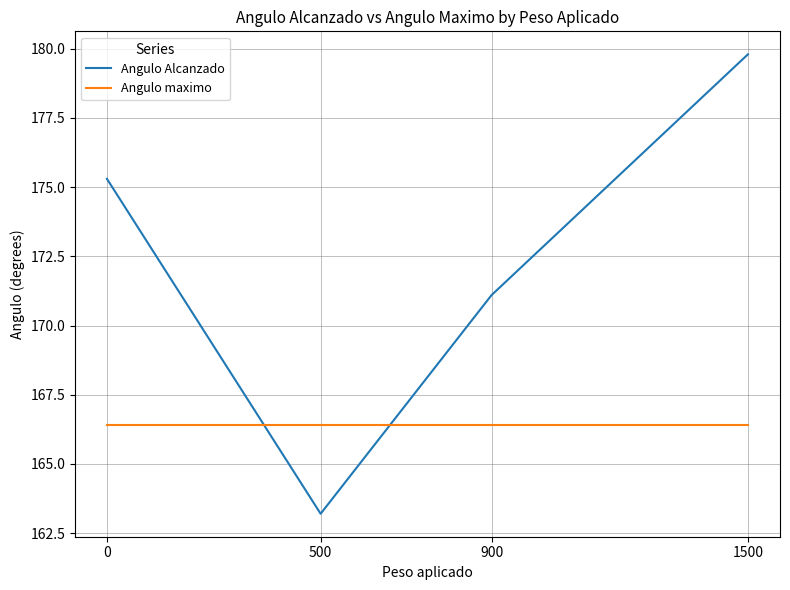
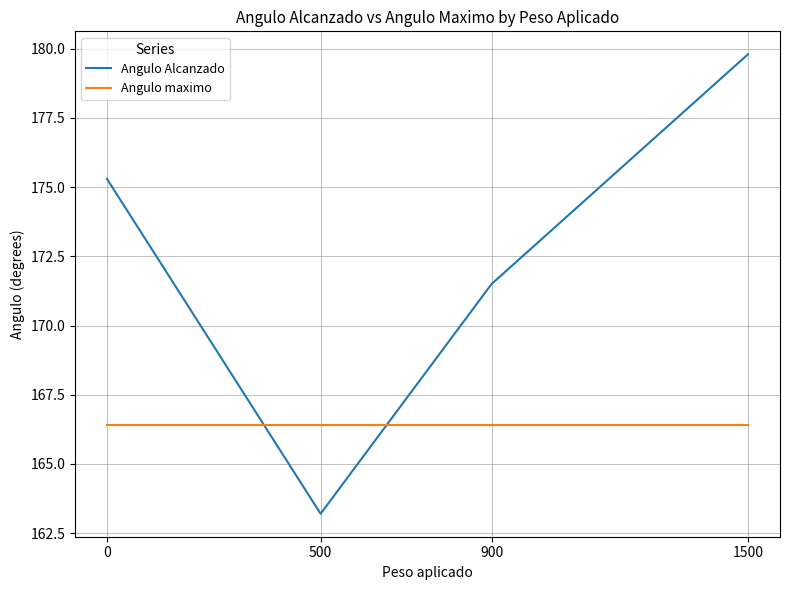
Angulo Alcanzado, 900: 171.1 -> 171.5
